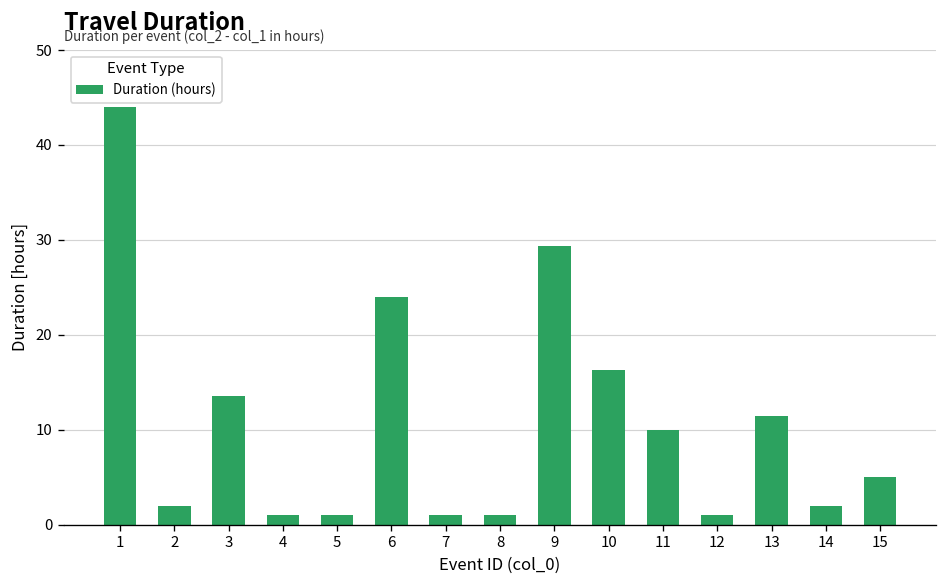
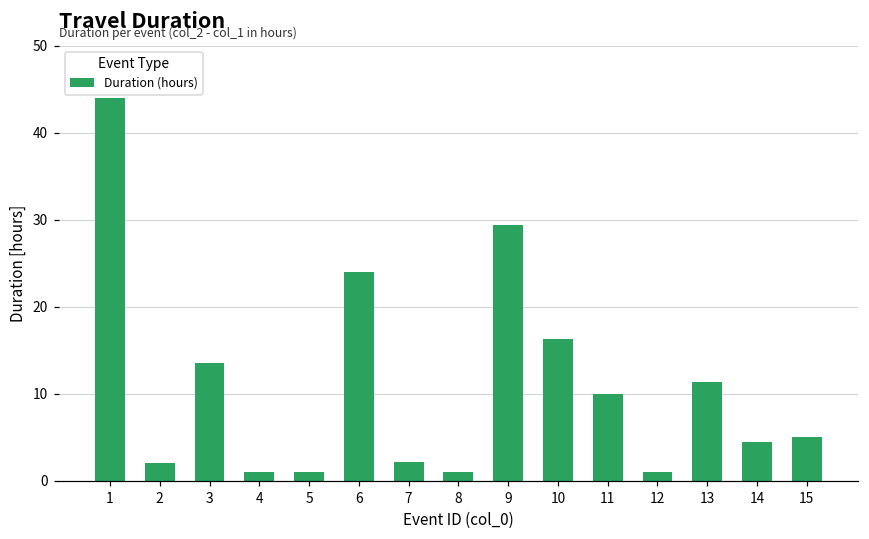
7: 1 -> 2
14: 2 -> 5
